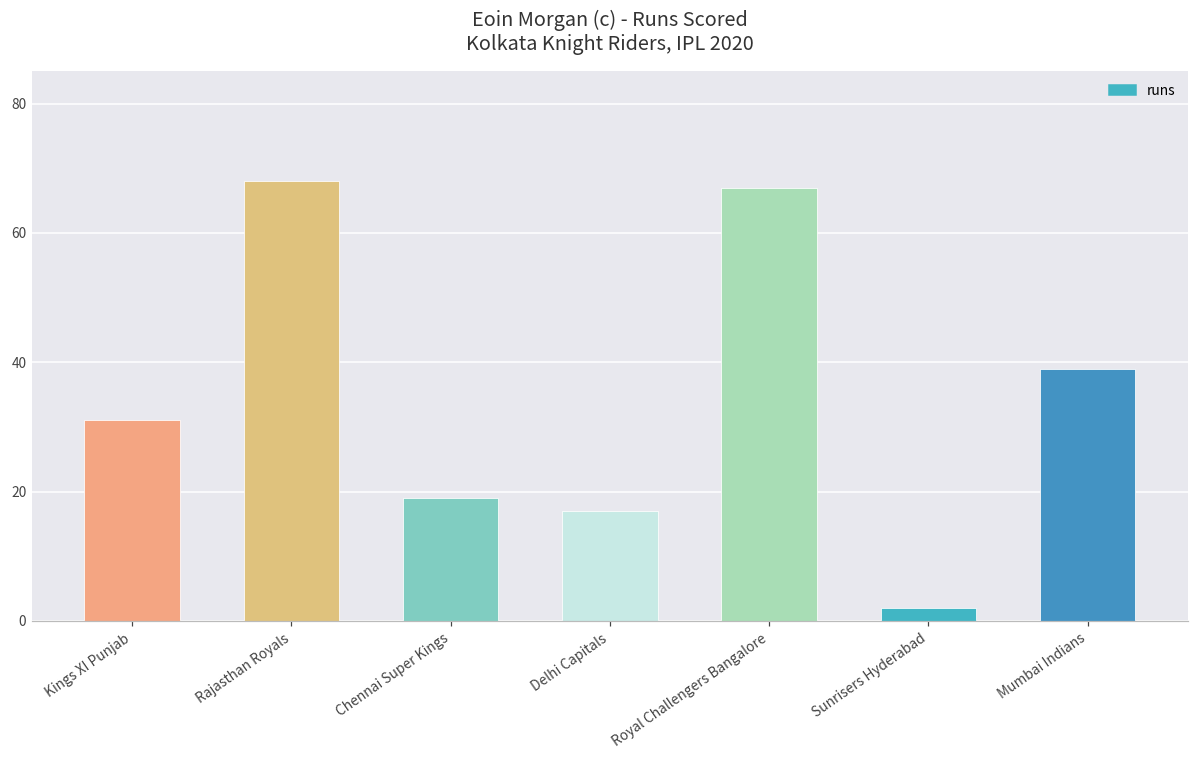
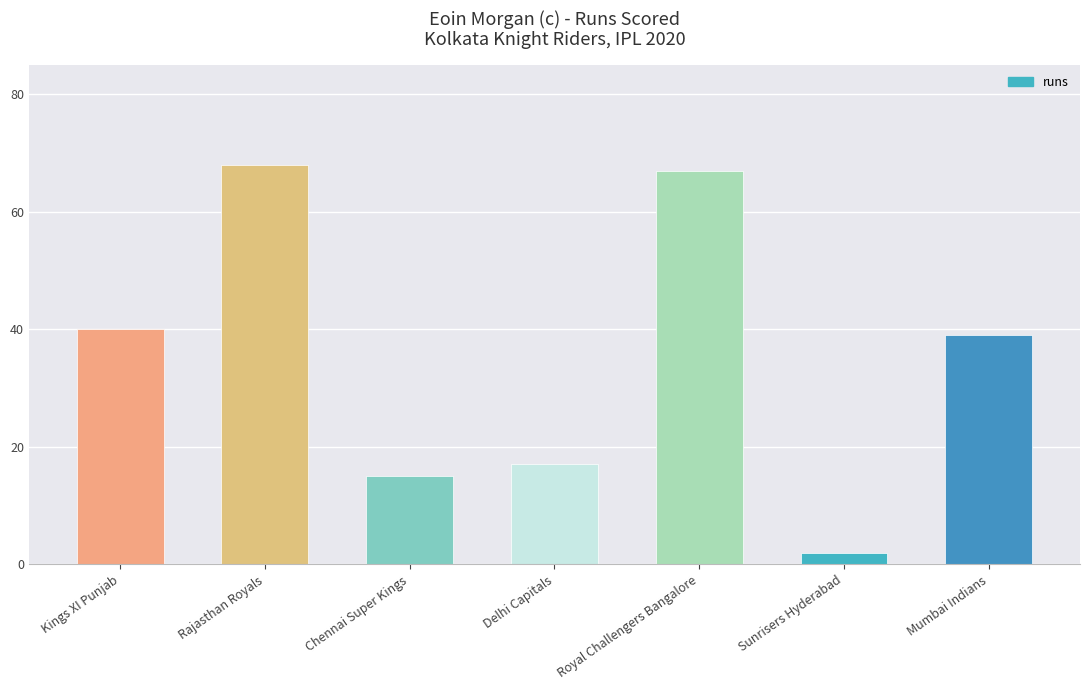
Kings XI Punjab: 31 -> 40
Chennai Super Kings: 19 -> 15
